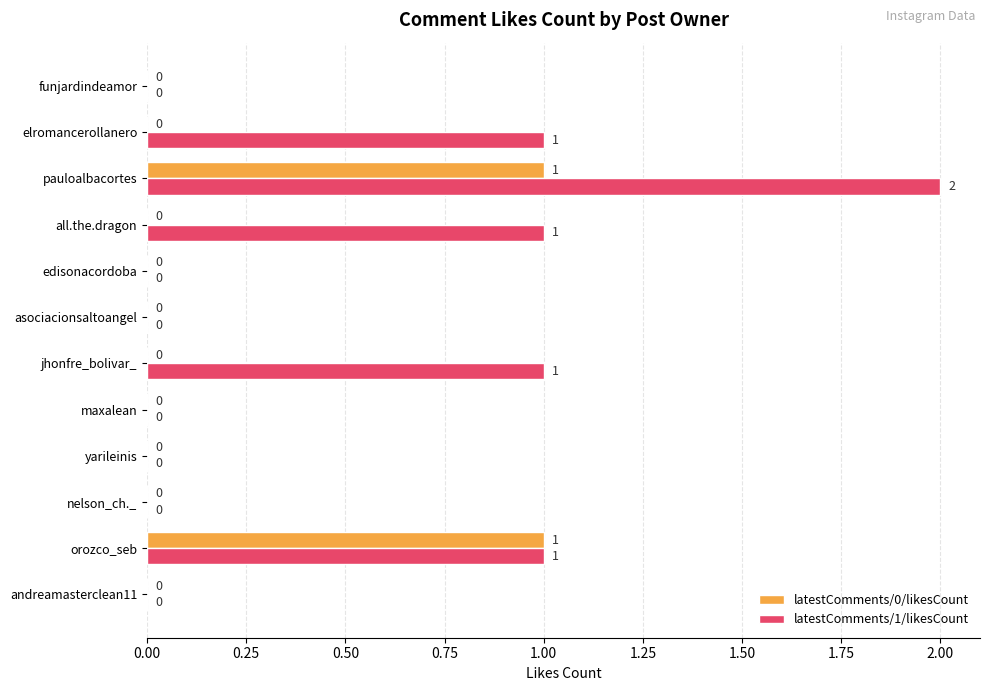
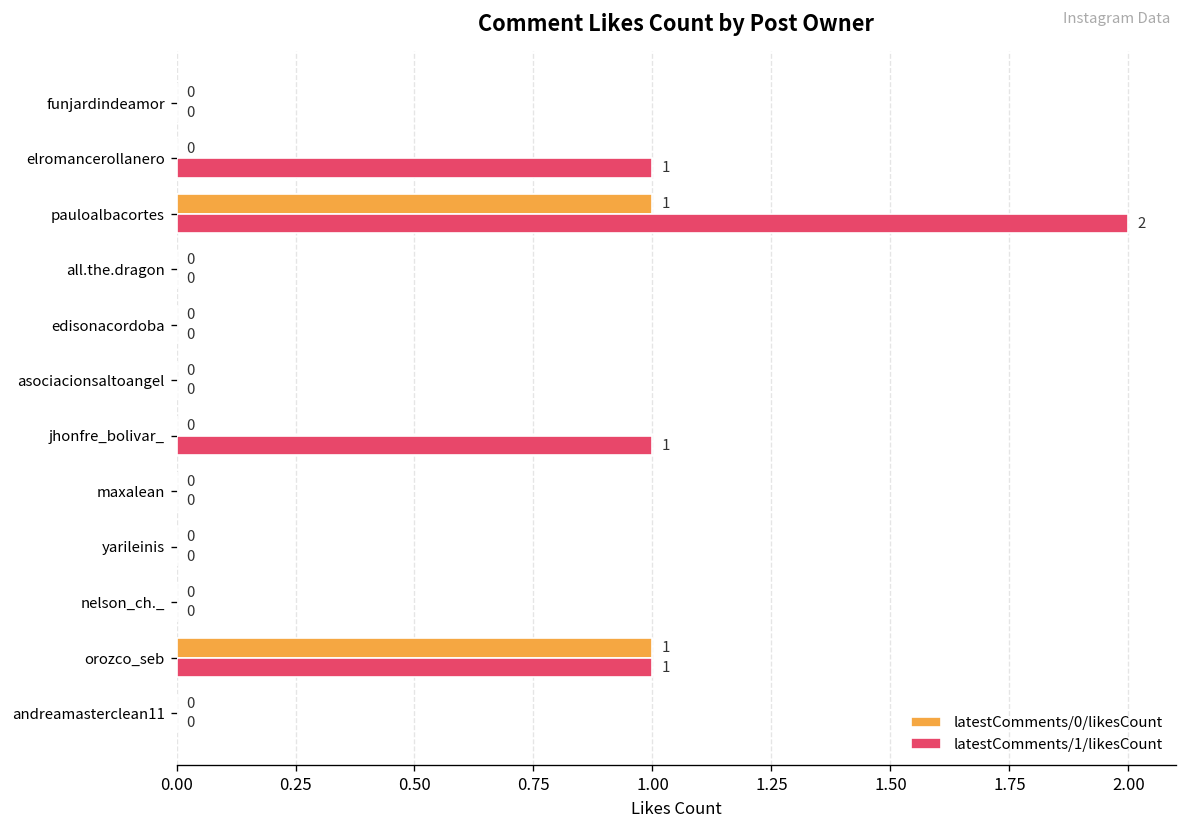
latestComments/1/likesCount, all.the.dragon: 1 -> 0
